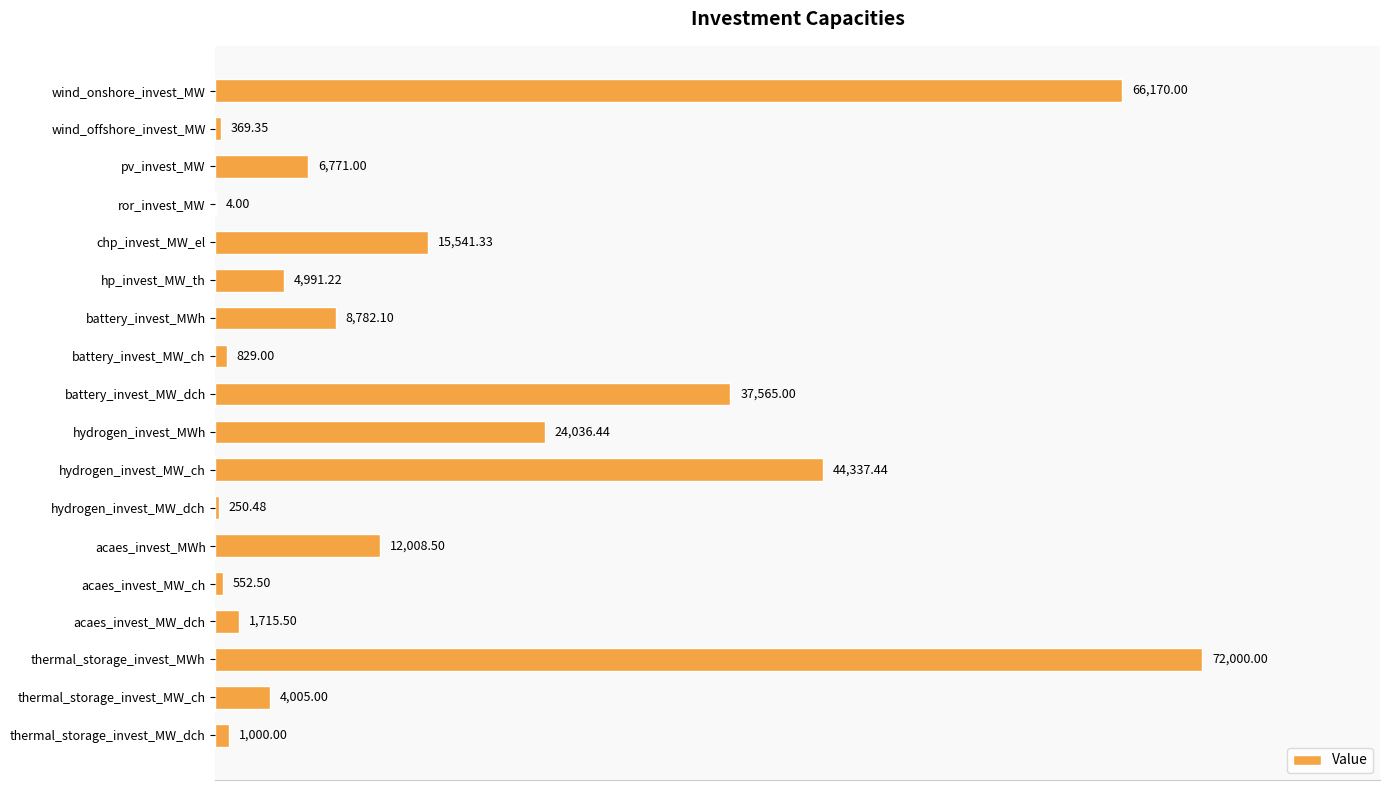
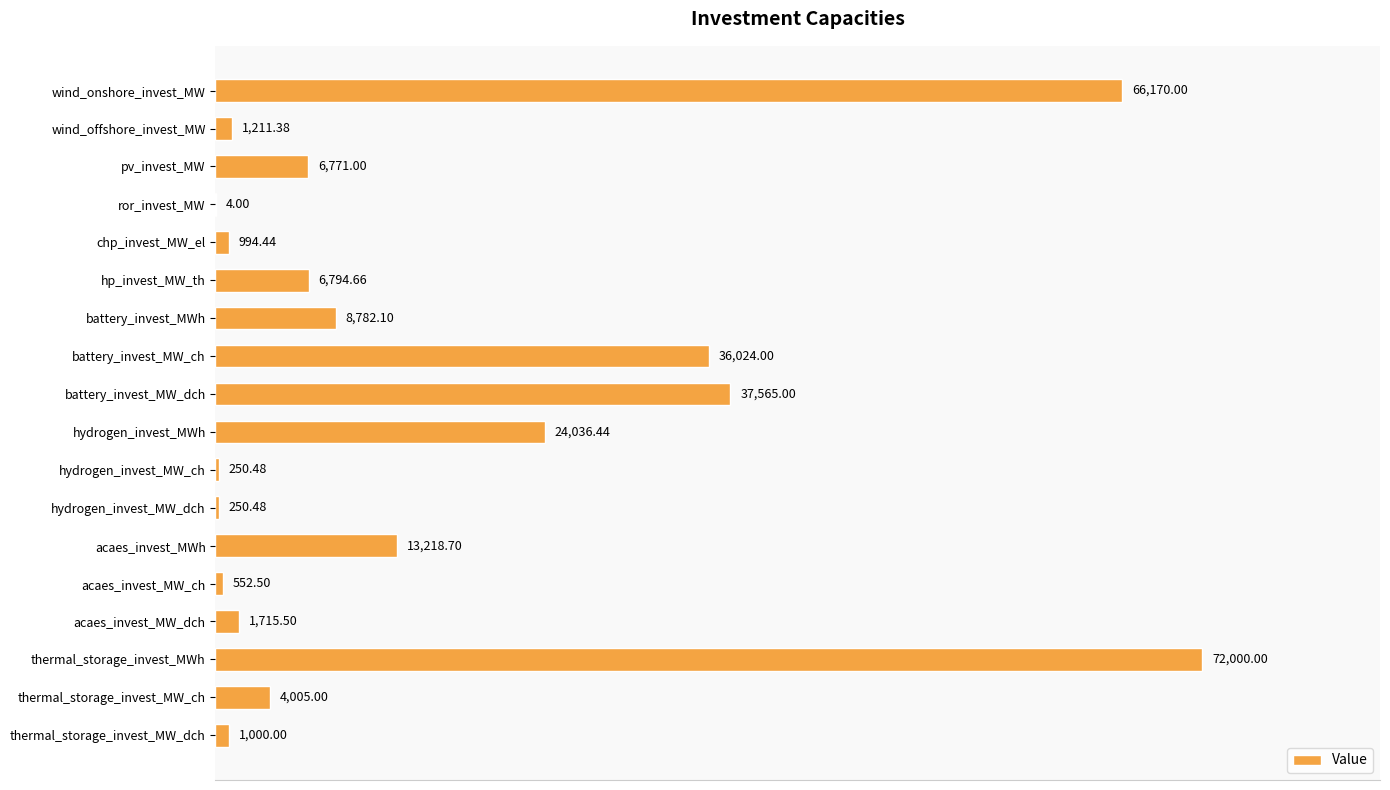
wind_offshore_invest_MW: 369.35 -> 1,211.38
chp_invest_MW_el: 15,541.33 -> 994.44
hp_invest_MW_th: 4,991.22 -> 6,794.66
battery_invest_MW_ch: 829.00 -> 36,024.00
hydrogen_invest_MW_ch: 44,337.44 -> 250.48
acaes_invest_MWh: 12,008.50 -> 13,218.70
